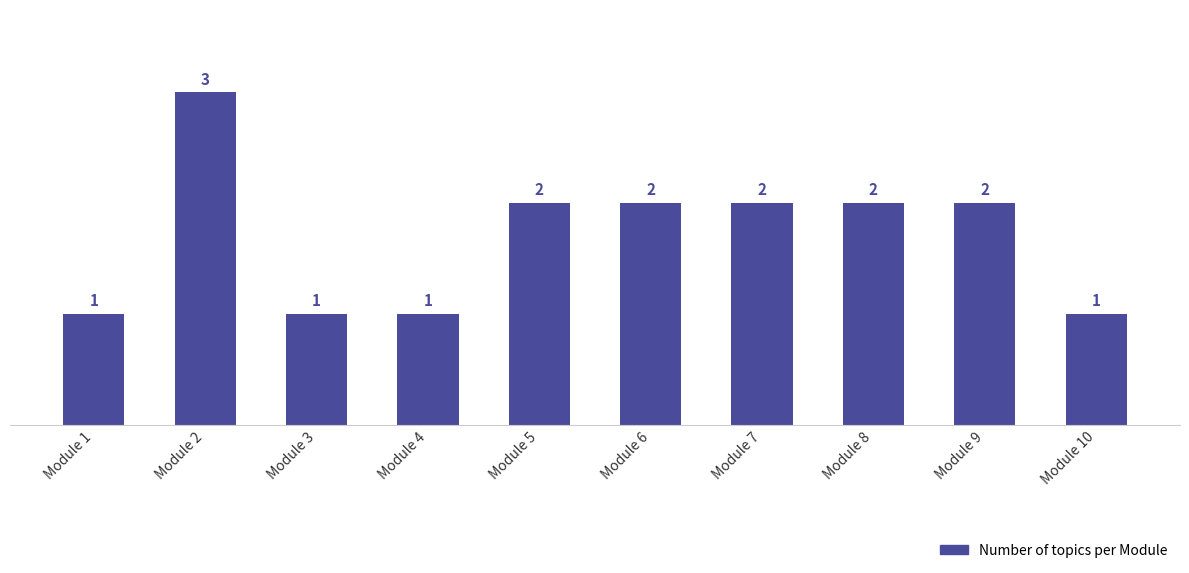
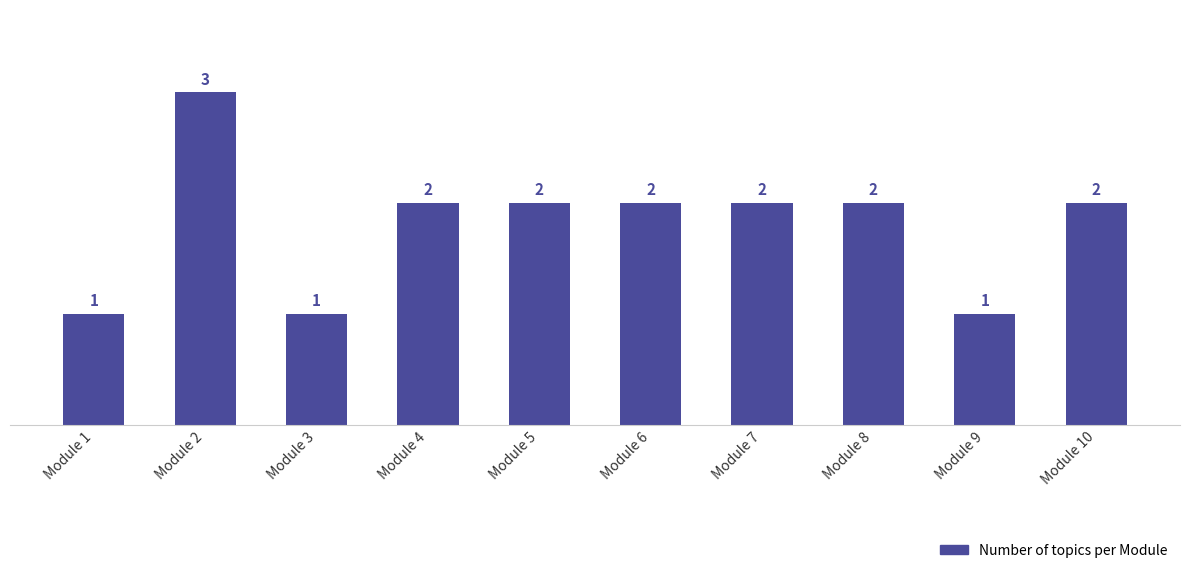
Module 4: 1 -> 2
Module 9: 2 -> 1
Module 10: 1 -> 2
